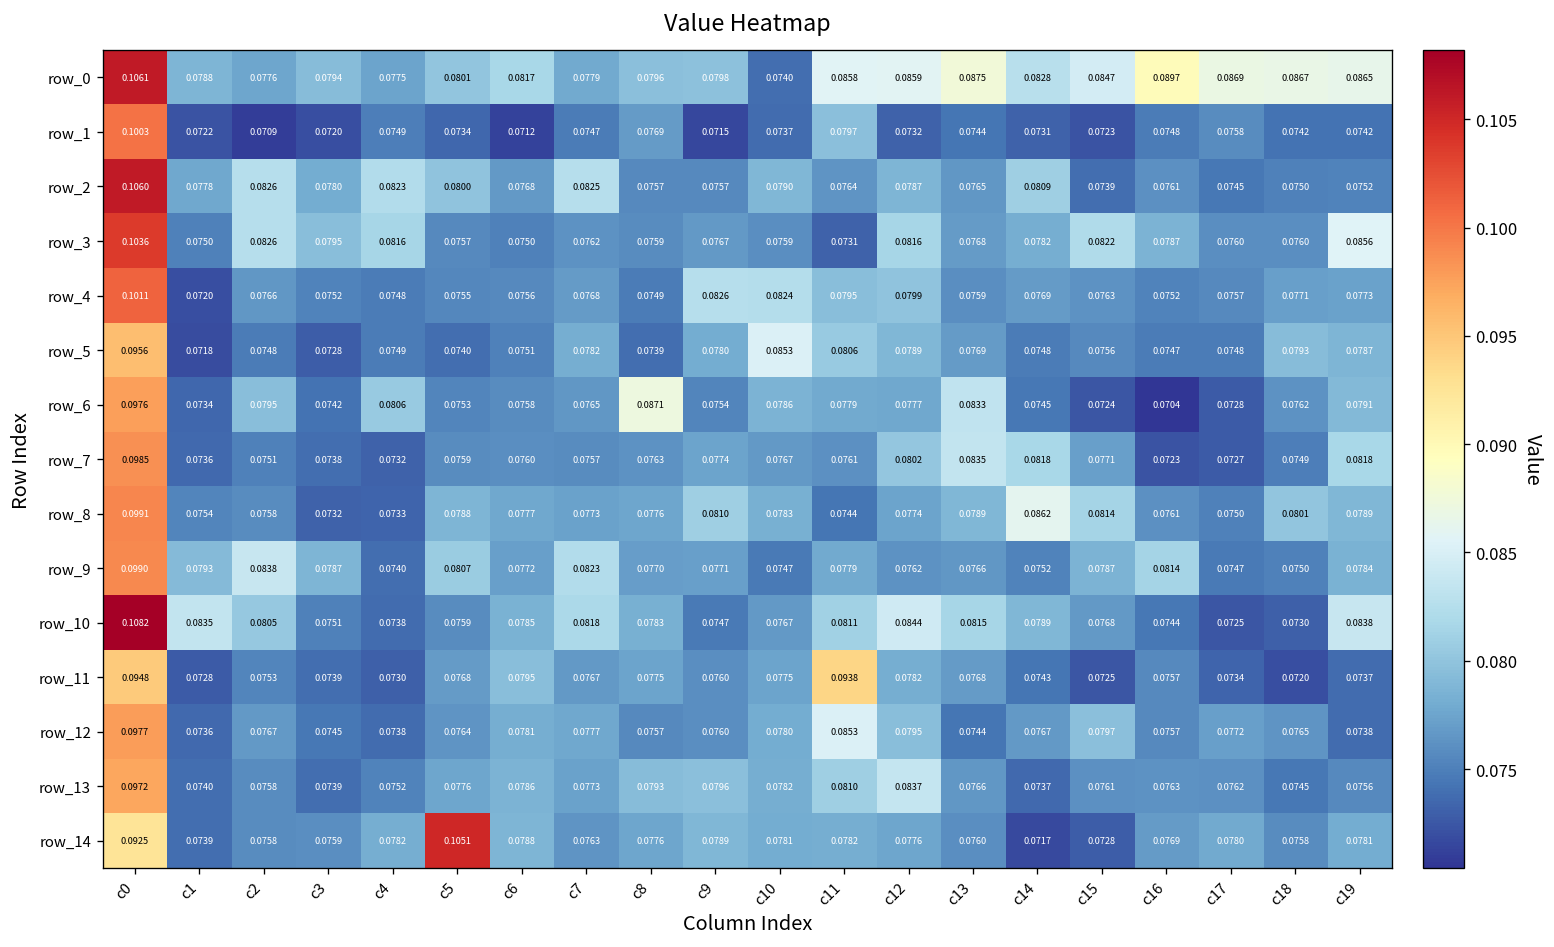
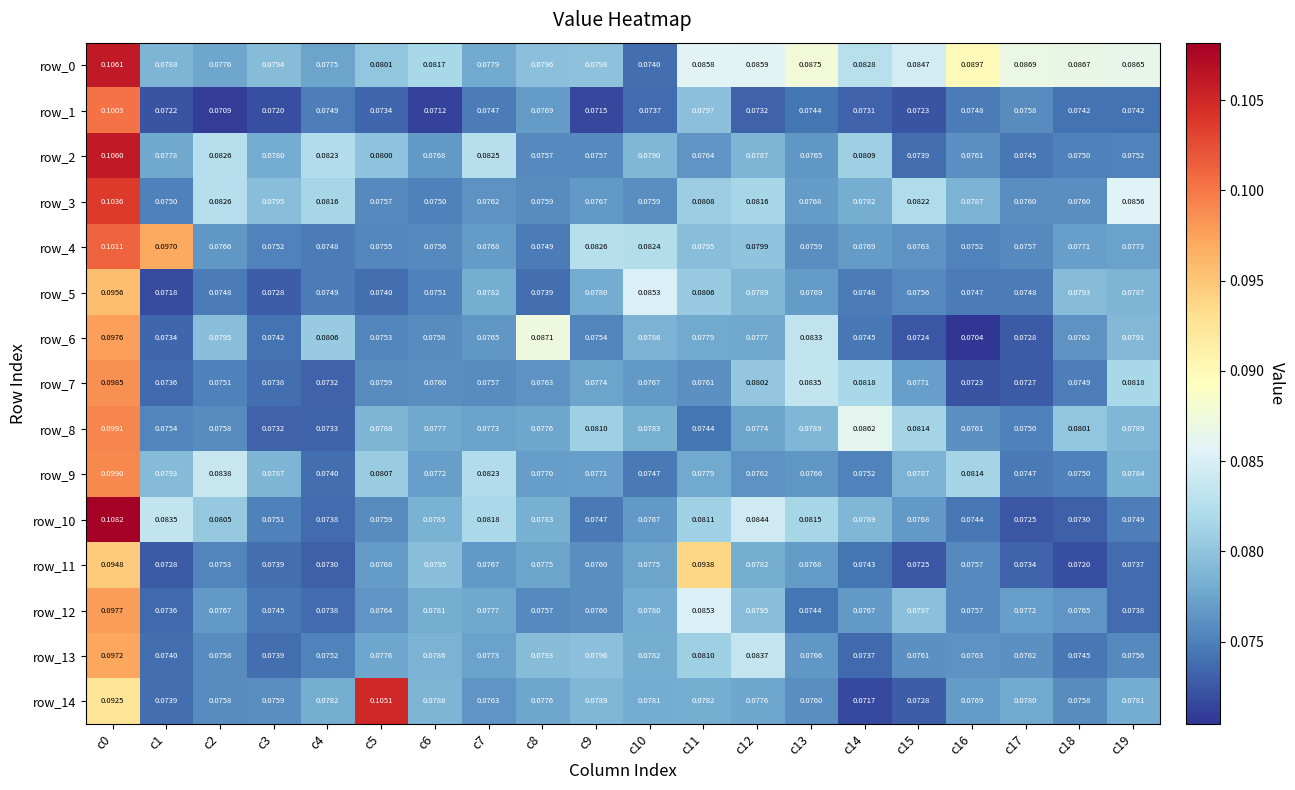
row_3, c11: 0.0731 -> 0.0808
row_4, c1: 0.0720 -> 0.0970
row_10, c19: 0.0838 -> 0.0749
